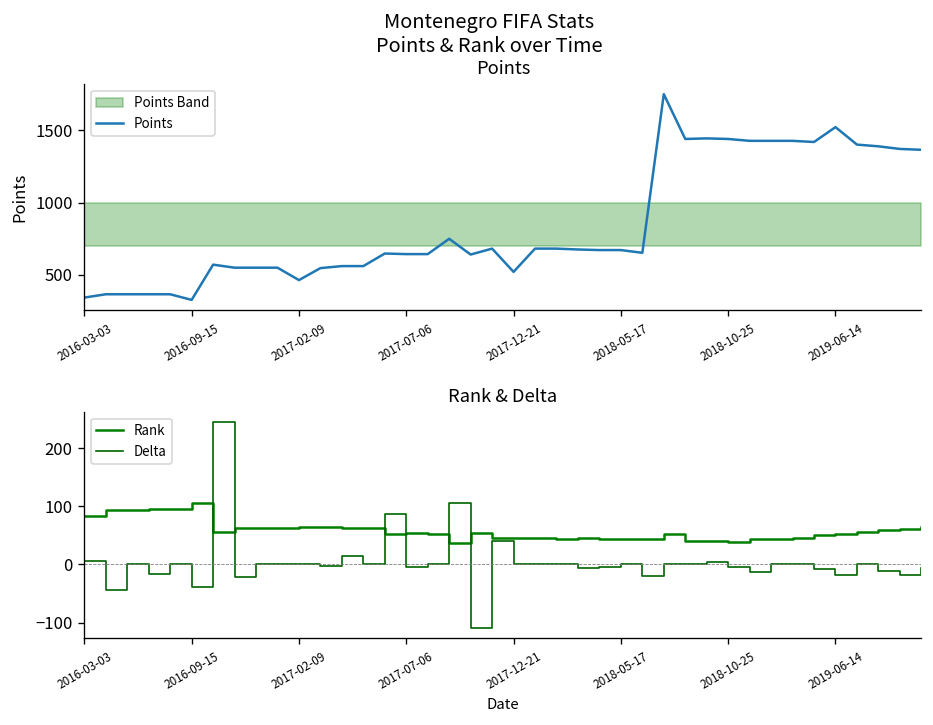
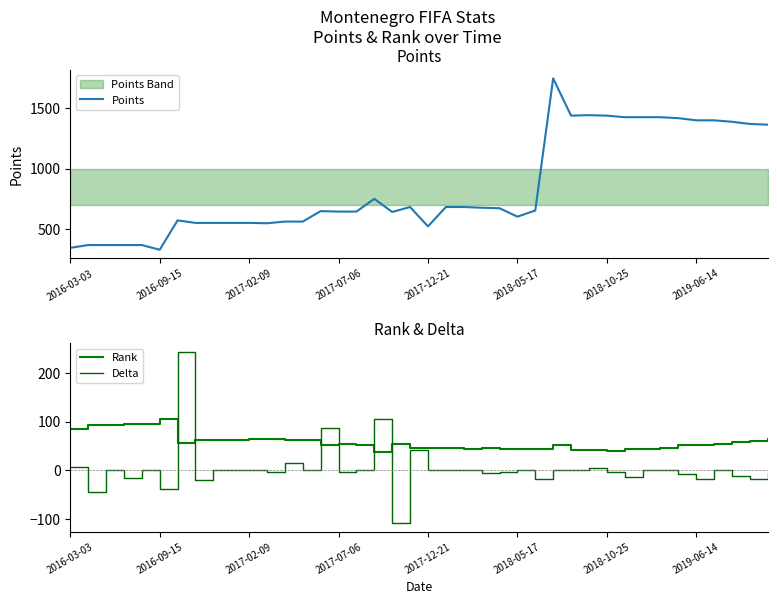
Points, Points, 2017-02-09: 460 -> 550
Points, Points, 2018-05-17: 670 -> 600
Points, Points, 2019-06-14: 1520 -> 1400
